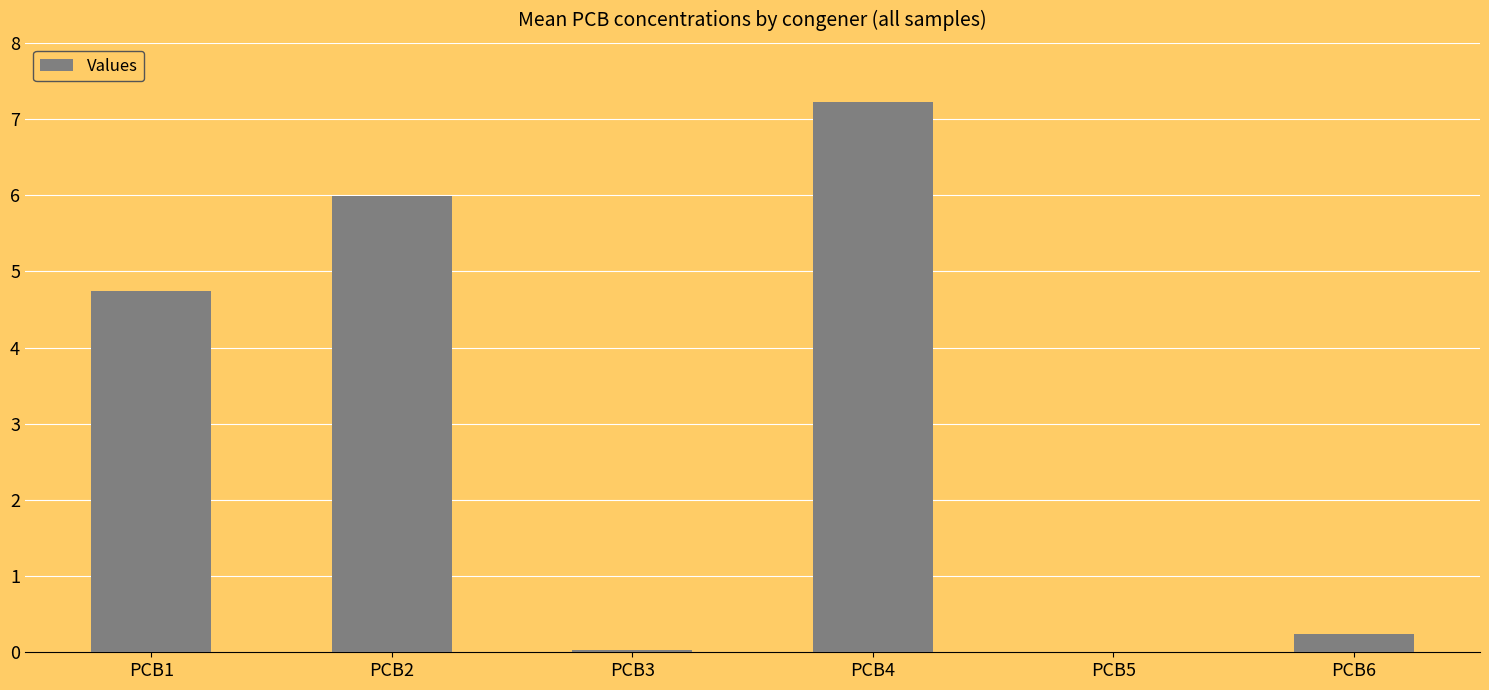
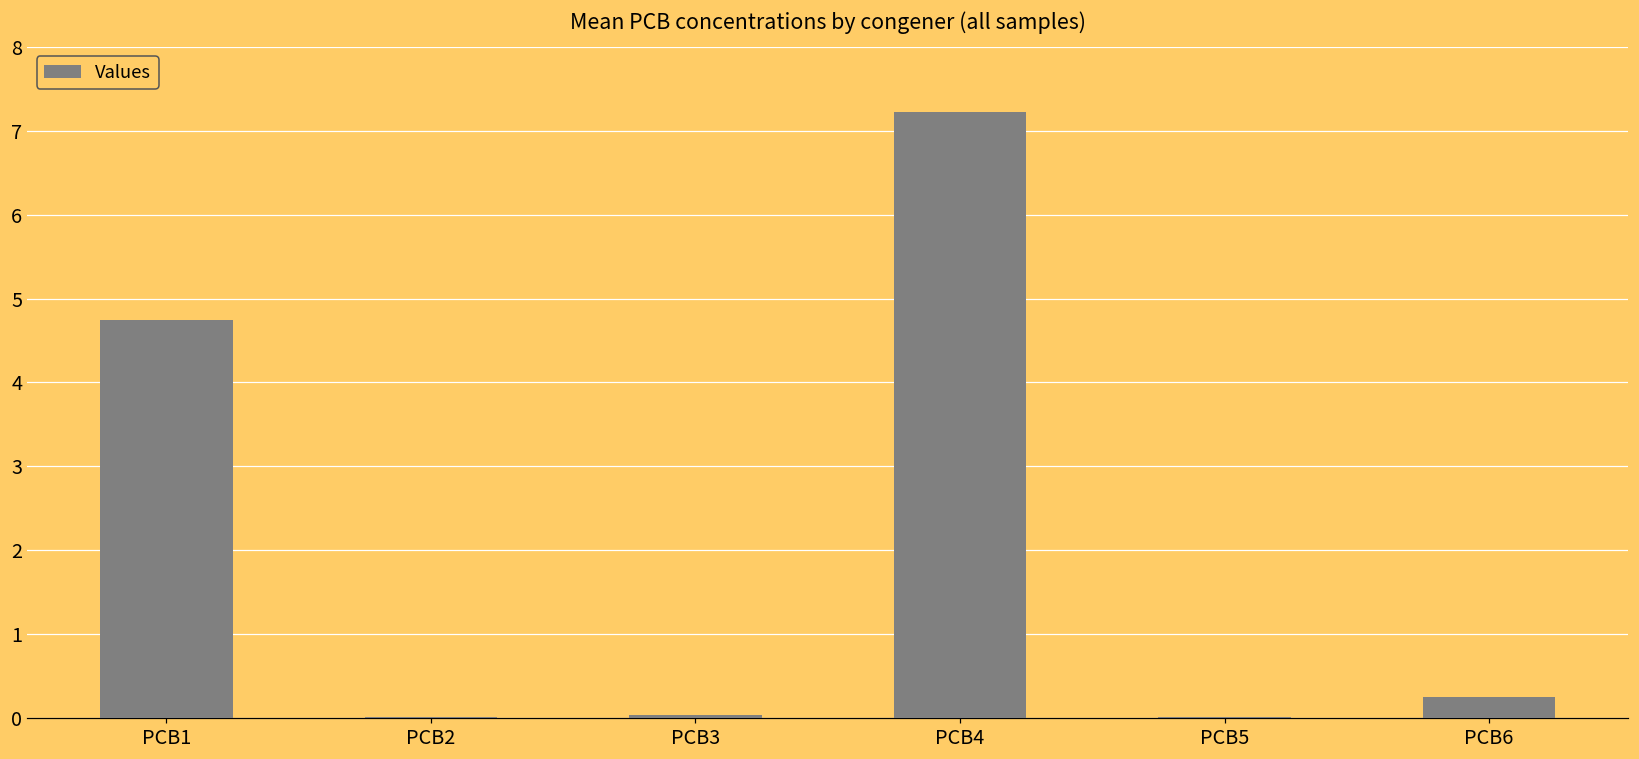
PCB2: 6.0 -> 0.0
